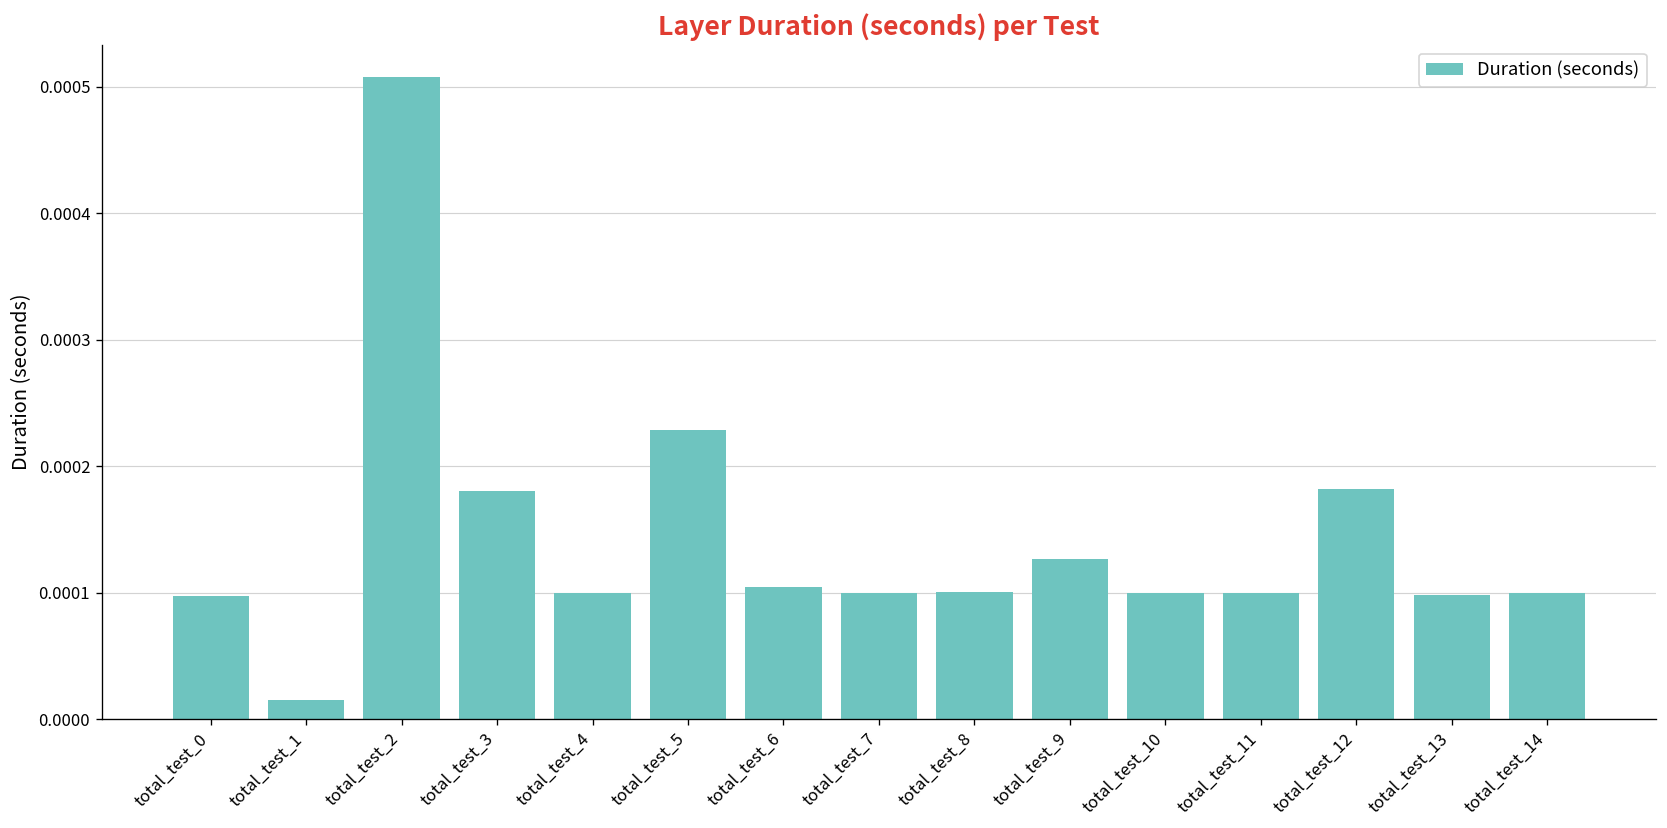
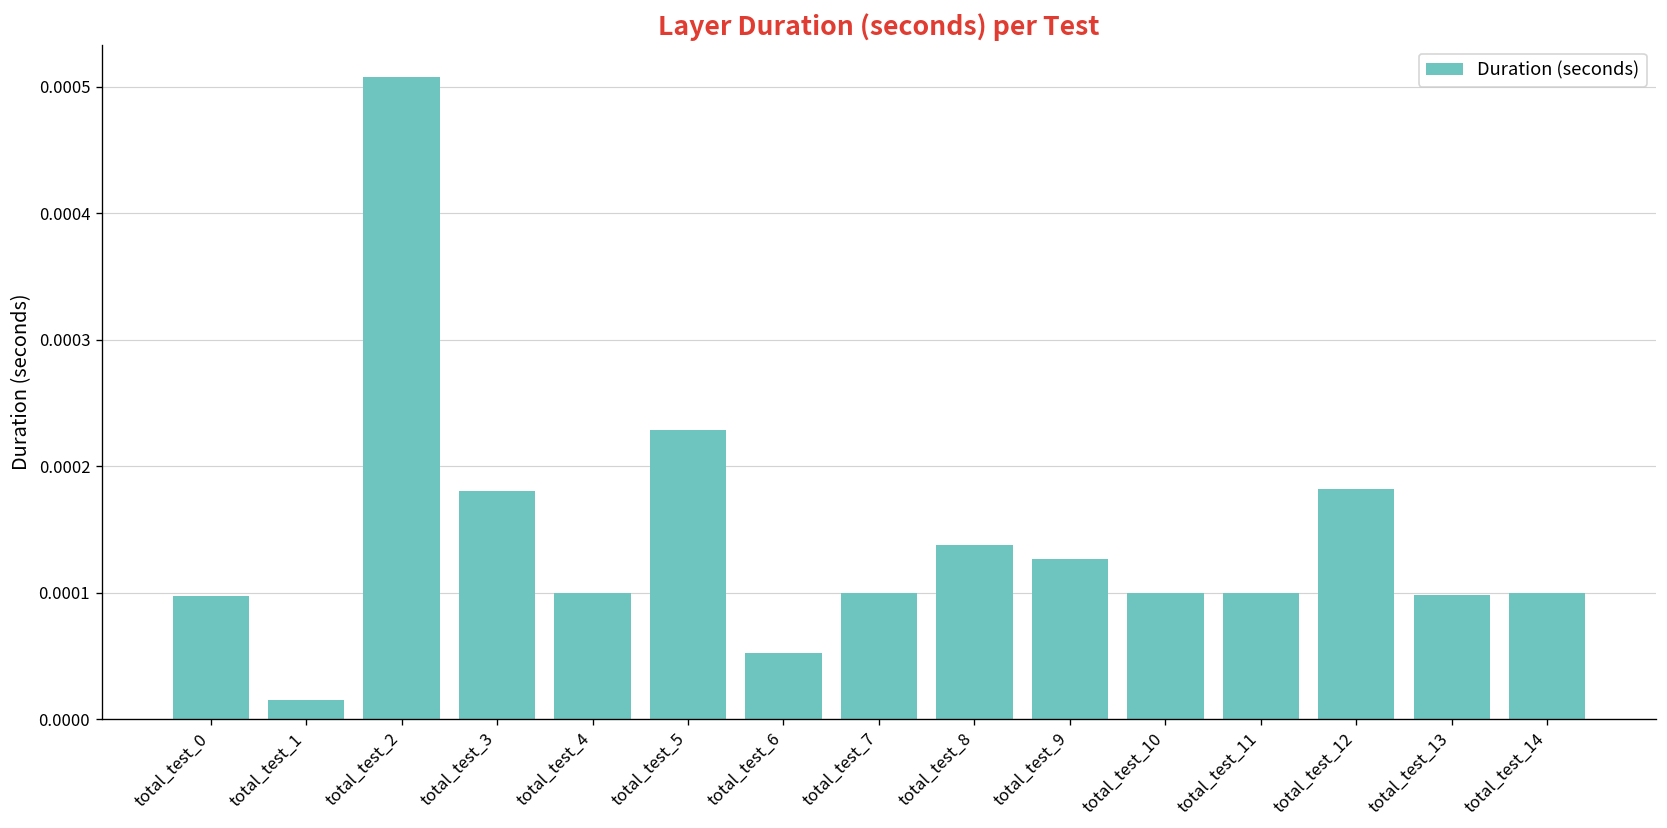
total_test_6: 0.000104 -> 0.000052
total_test_8: 0.000100 -> 0.000137
